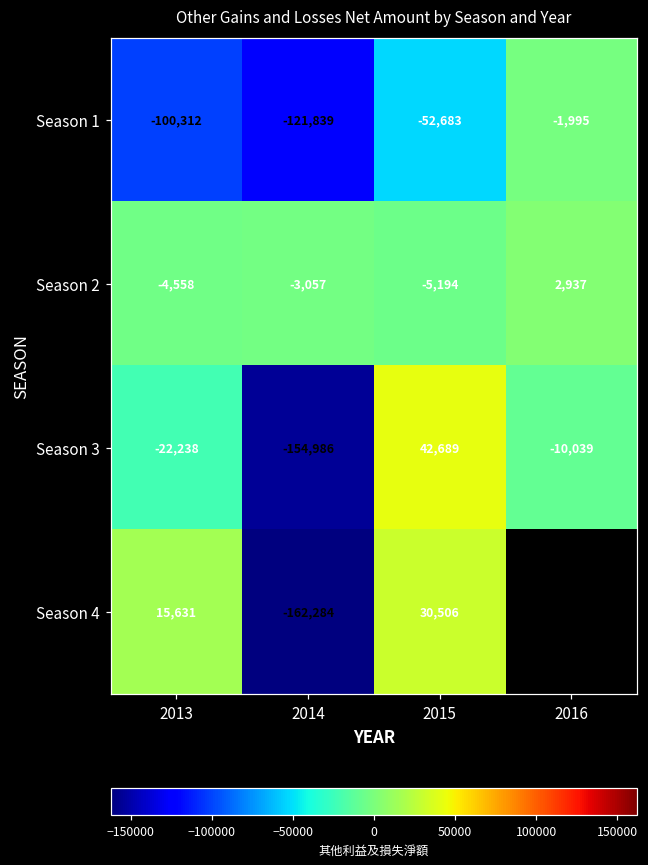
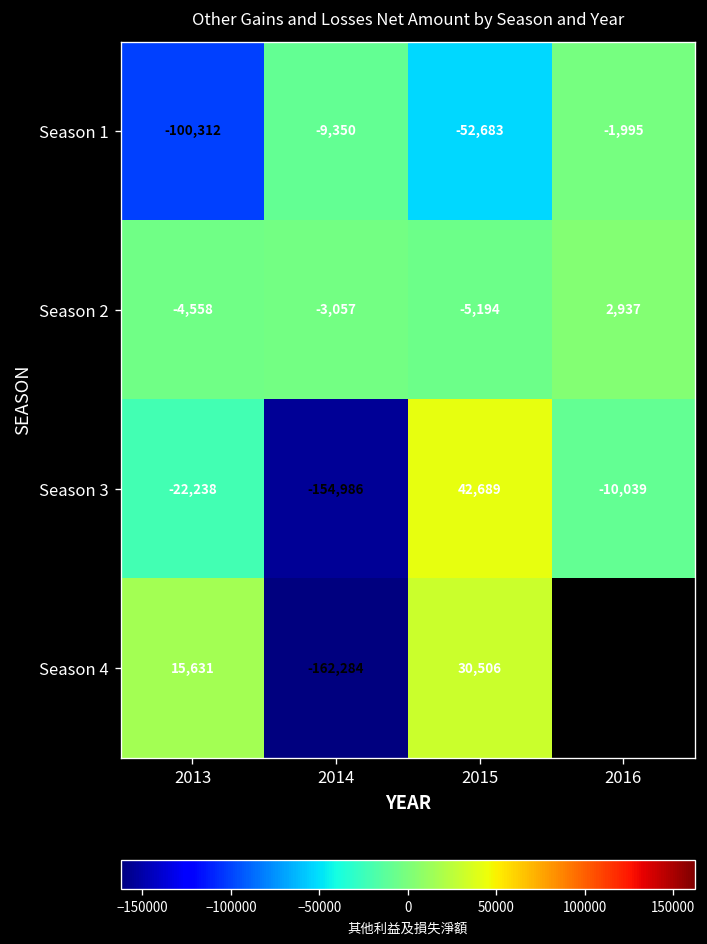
Season 1, 2014: -121,839 -> -9,350
